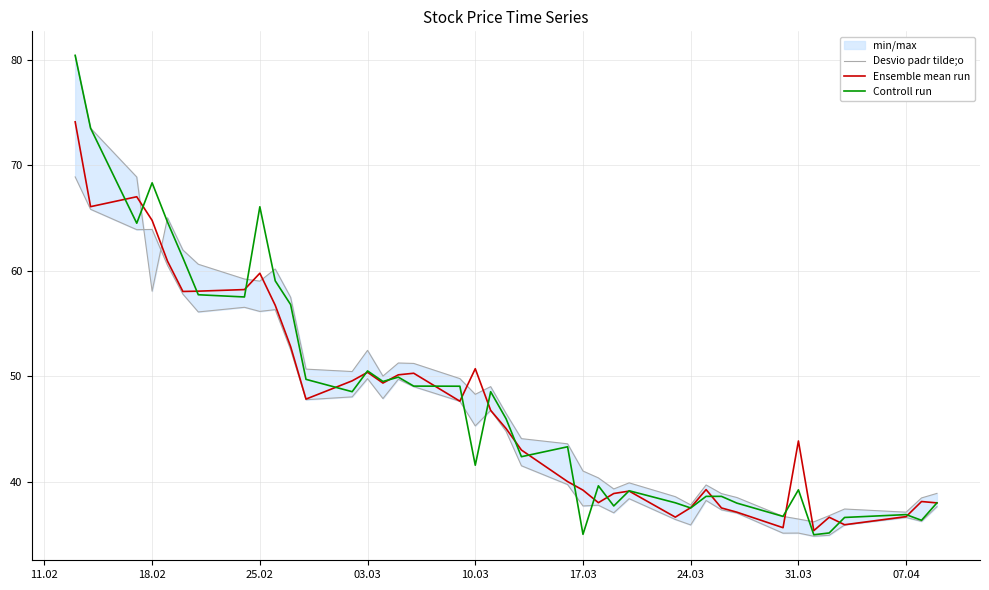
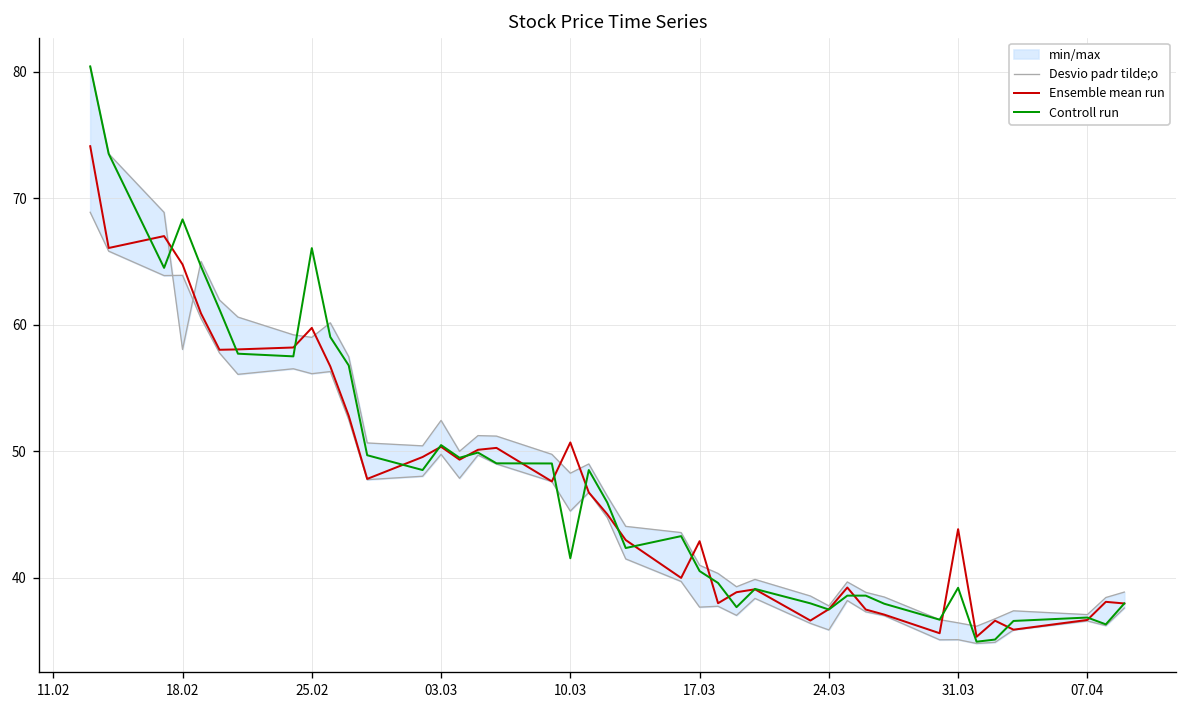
Ensemble mean run, 17.03: 39.2 -> 42.9
Controll run, 17.03: 35.0 -> 40.5
